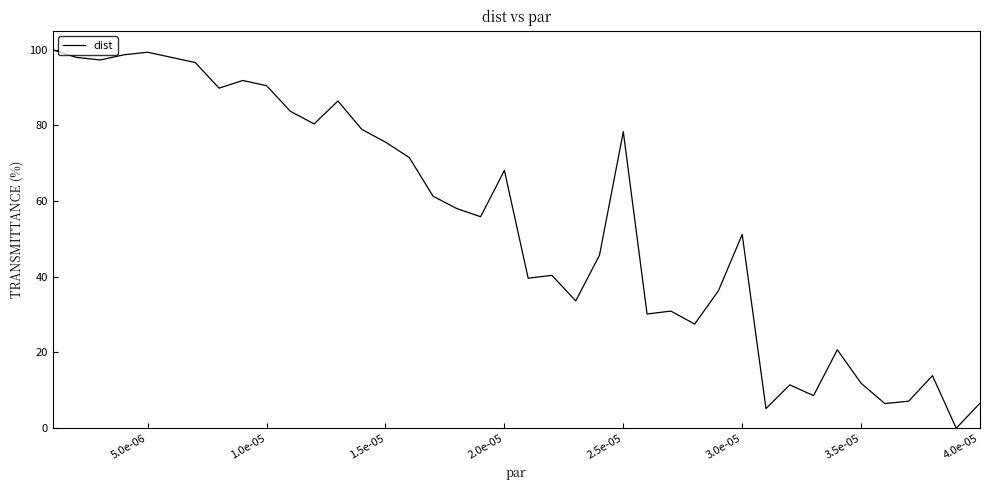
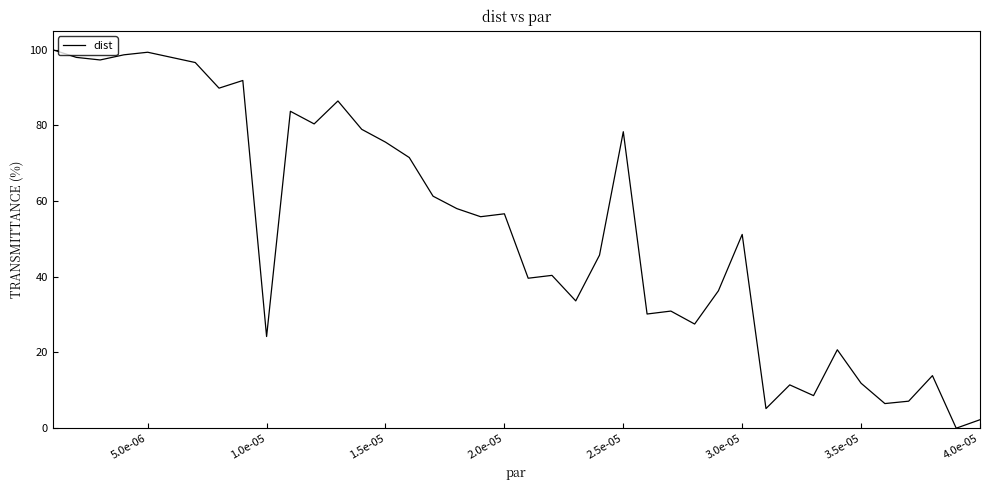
1.0e-05: 90 -> 24
2.0e-05: 68 -> 57
4.0e-05: 7 -> 2
